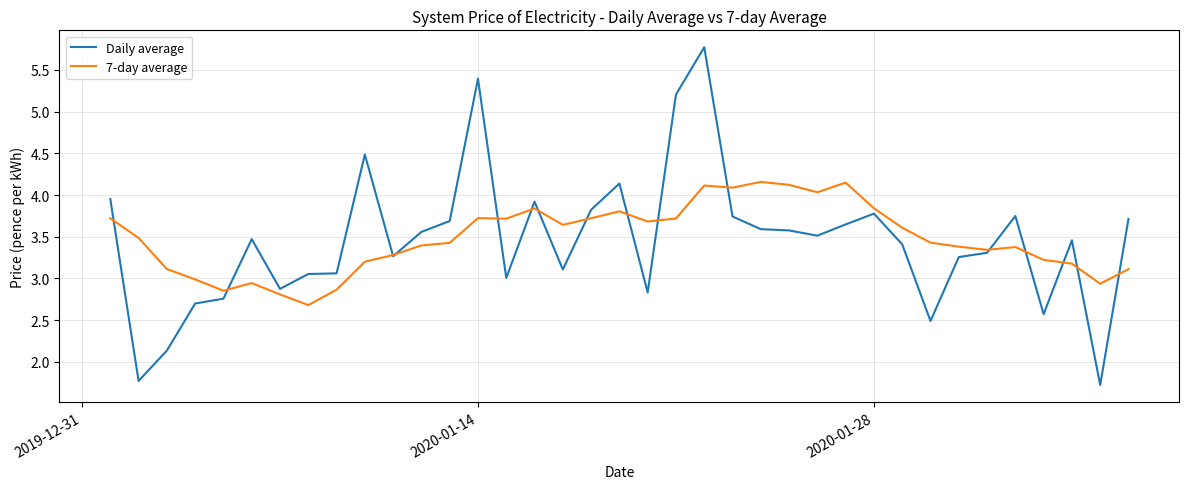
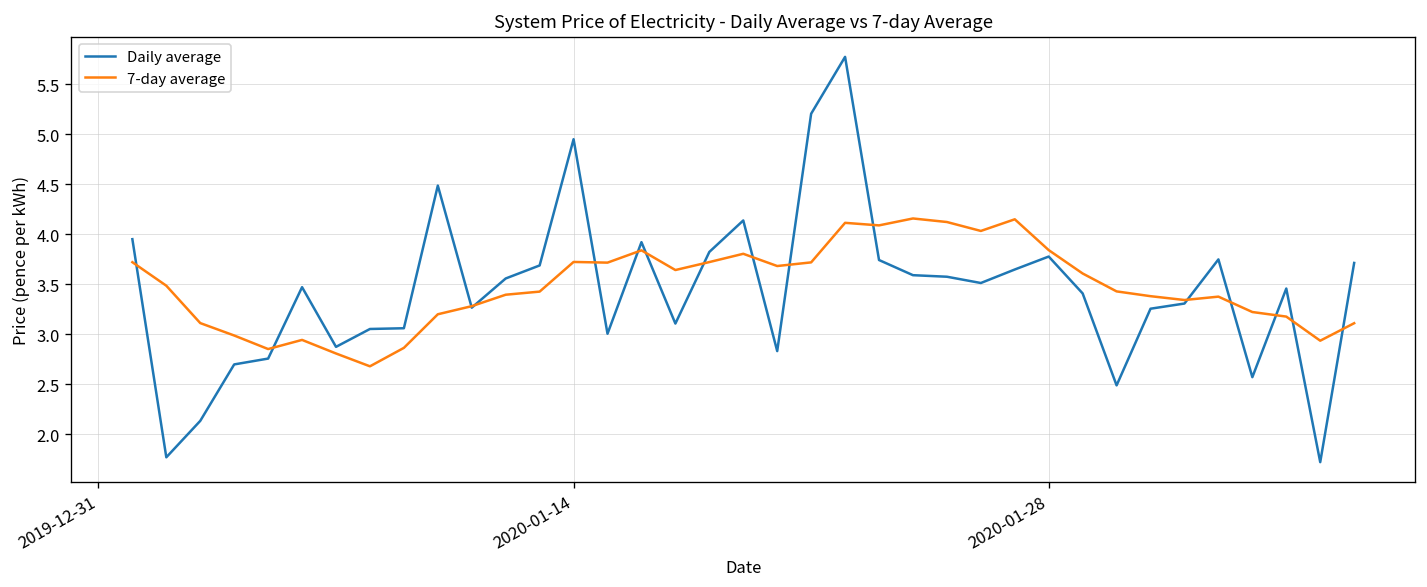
Daily average, 2020-01-14: 5.4 -> 5.0
